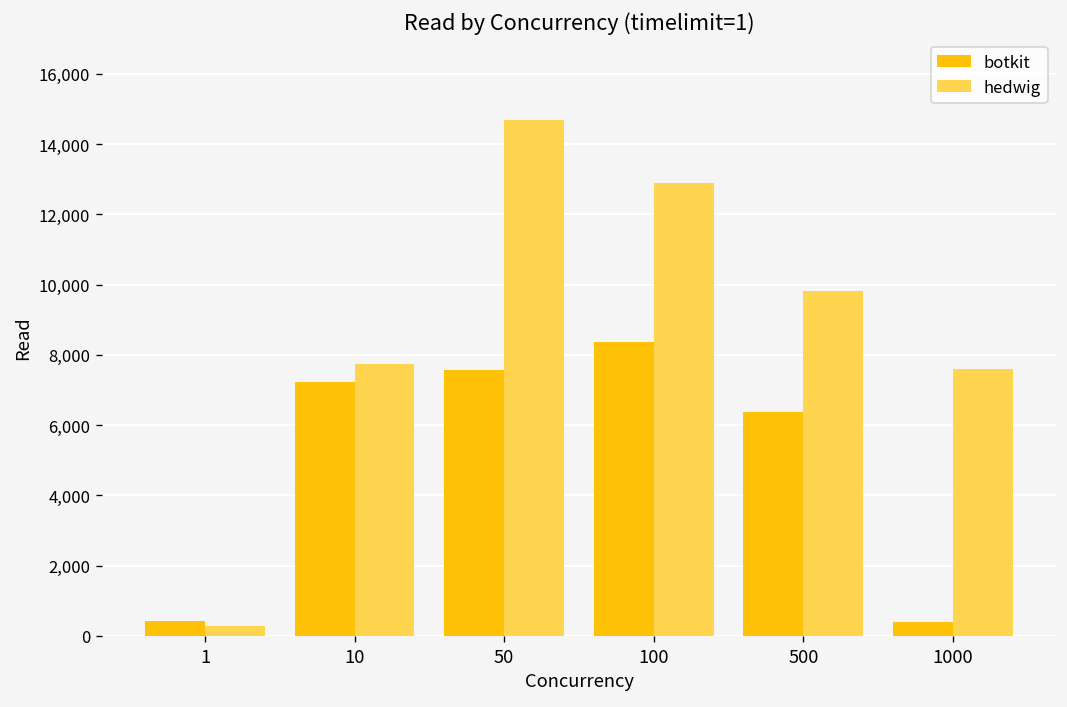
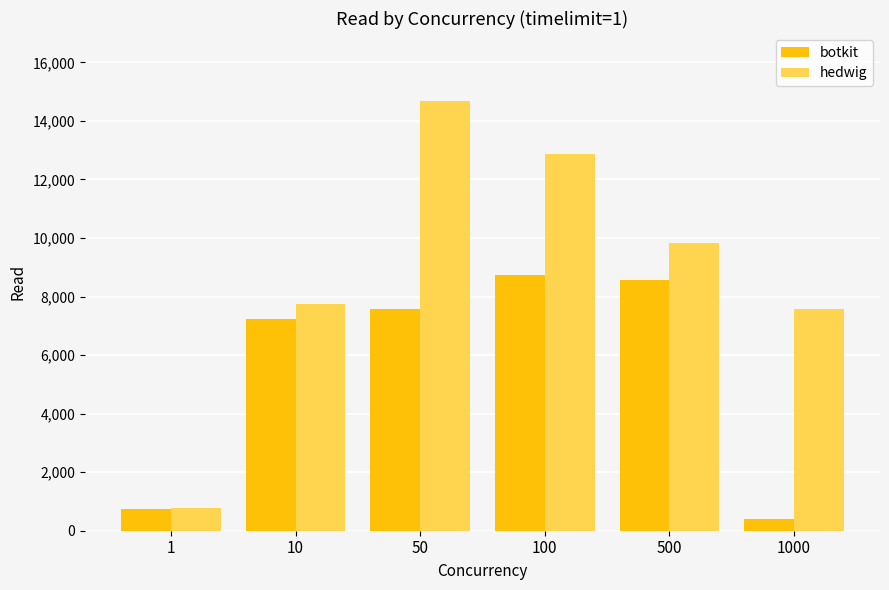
botkit, 1: 400 -> 800
hedwig, 1: 300 -> 800
botkit, 100: 8,400 -> 8,700
botkit, 500: 6,400 -> 8,600
